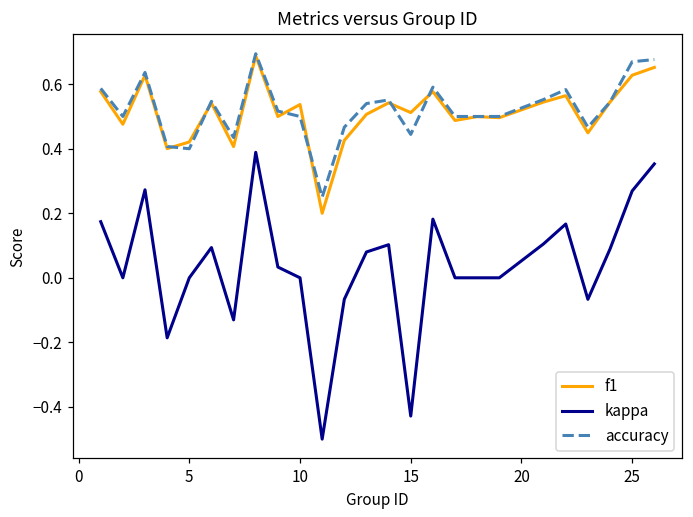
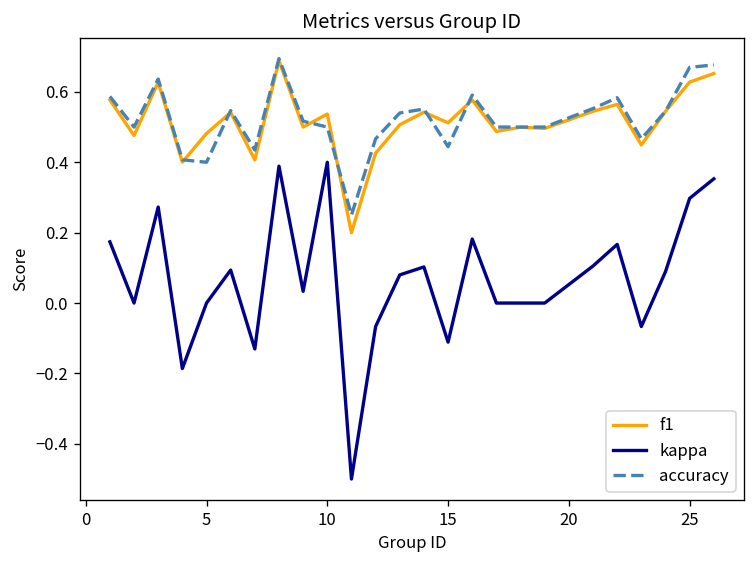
f1, 5: 0.42 -> 0.48
kappa, 10: 0.0 -> 0.4
kappa, 15: -0.43 -> -0.11
kappa, 25: 0.27 -> 0.30
